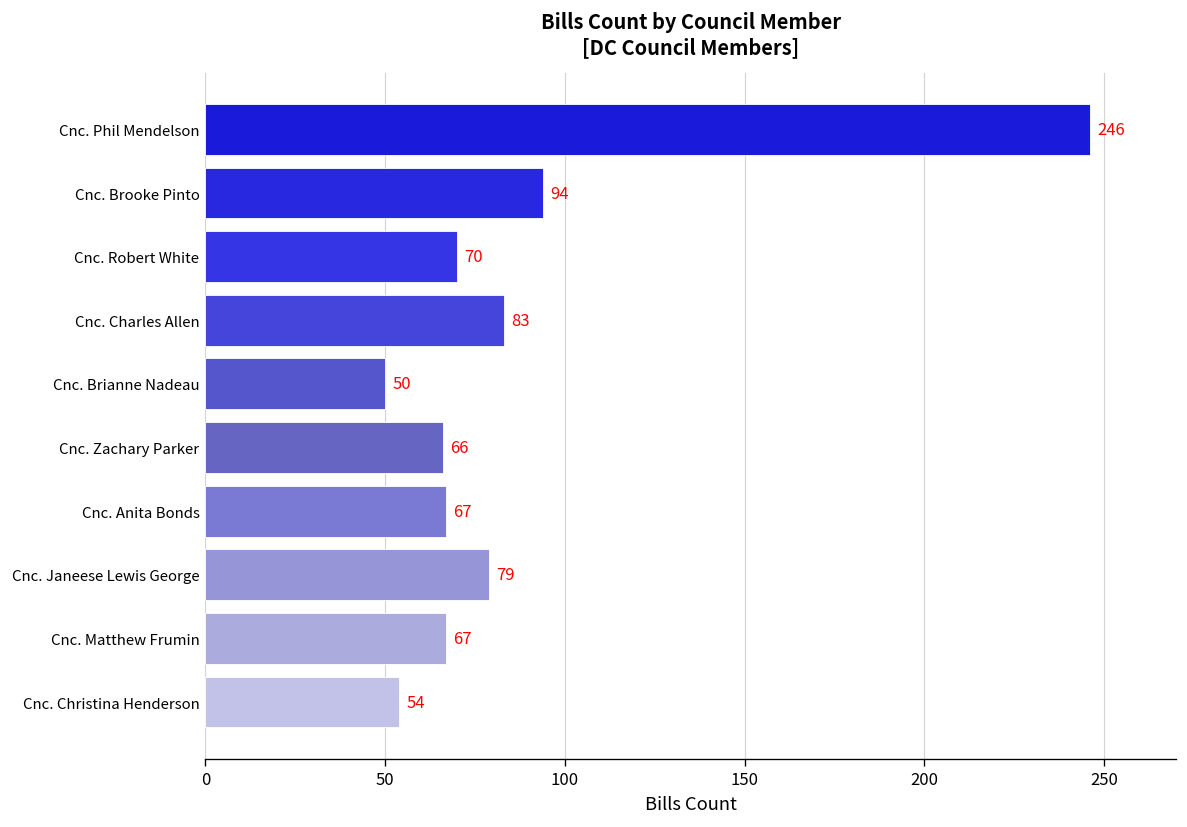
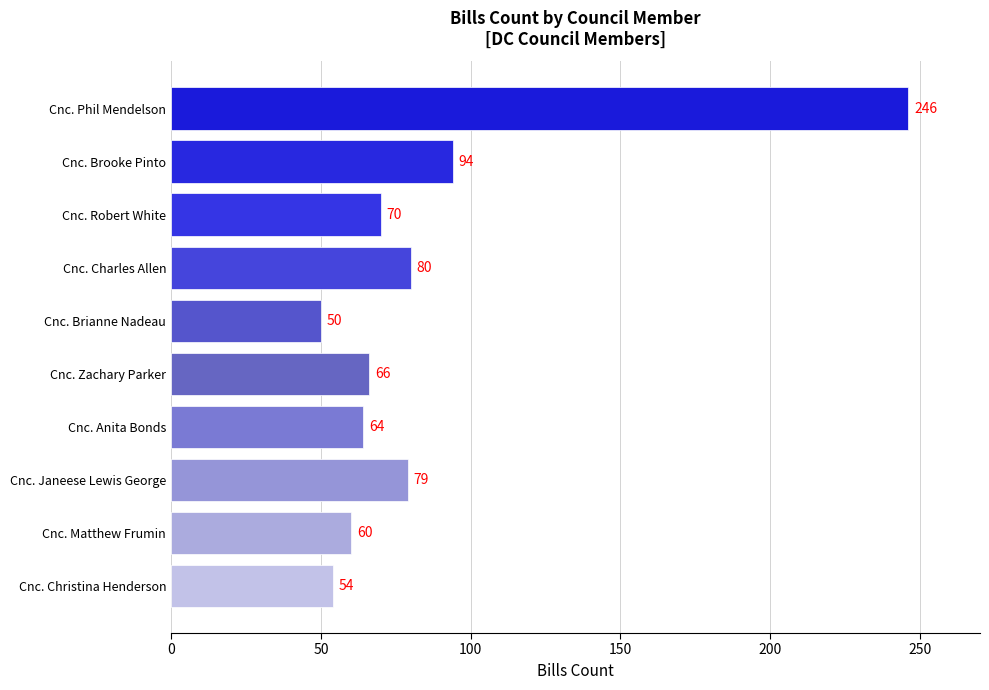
Cnc. Charles Allen: 83 -> 80
Cnc. Anita Bonds: 67 -> 64
Cnc. Matthew Frumin: 67 -> 60
